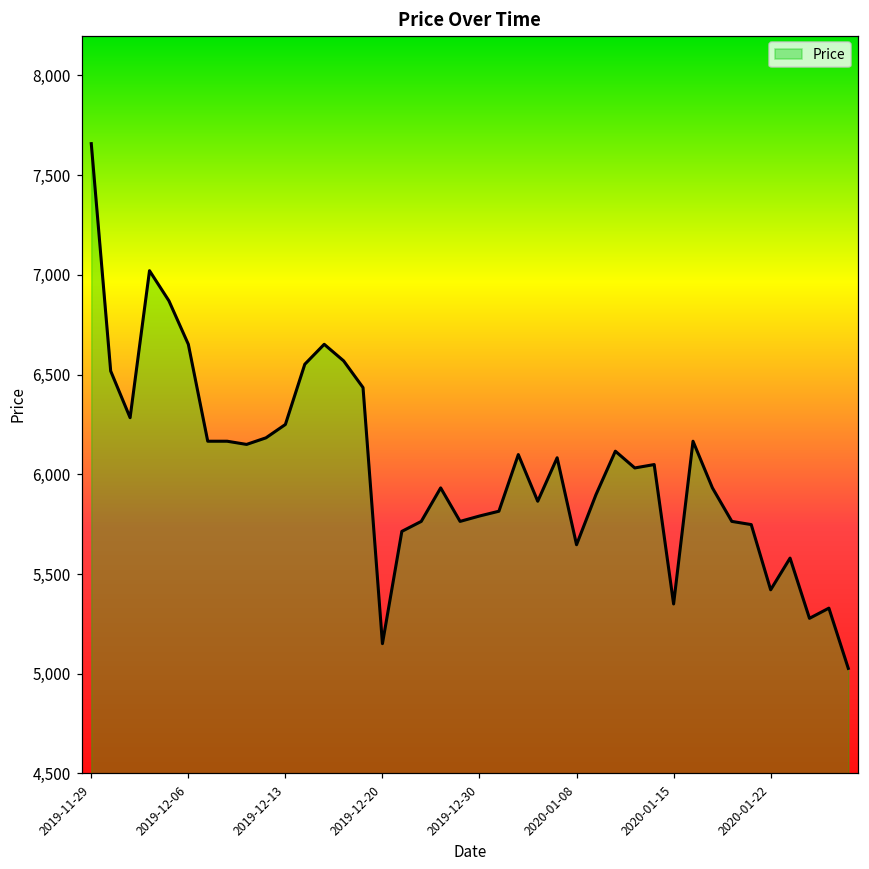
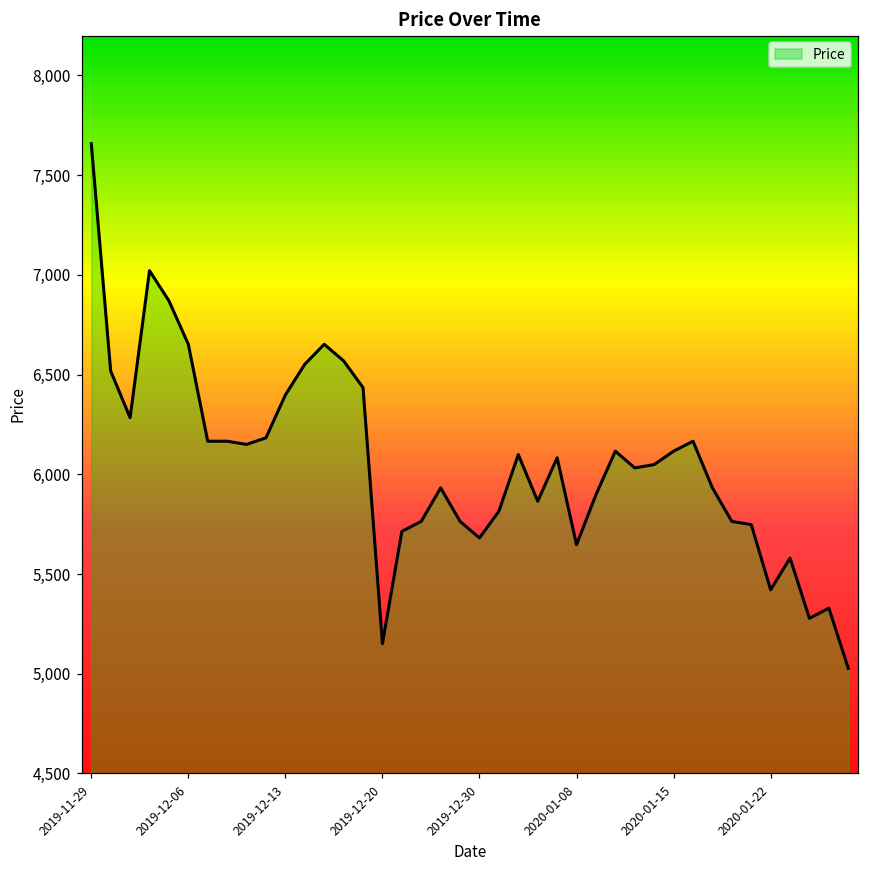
2019-12-13: 6,250 -> 6,400
2019-12-30: 5,790 -> 5,680
2020-01-15: 5,350 -> 6,120
